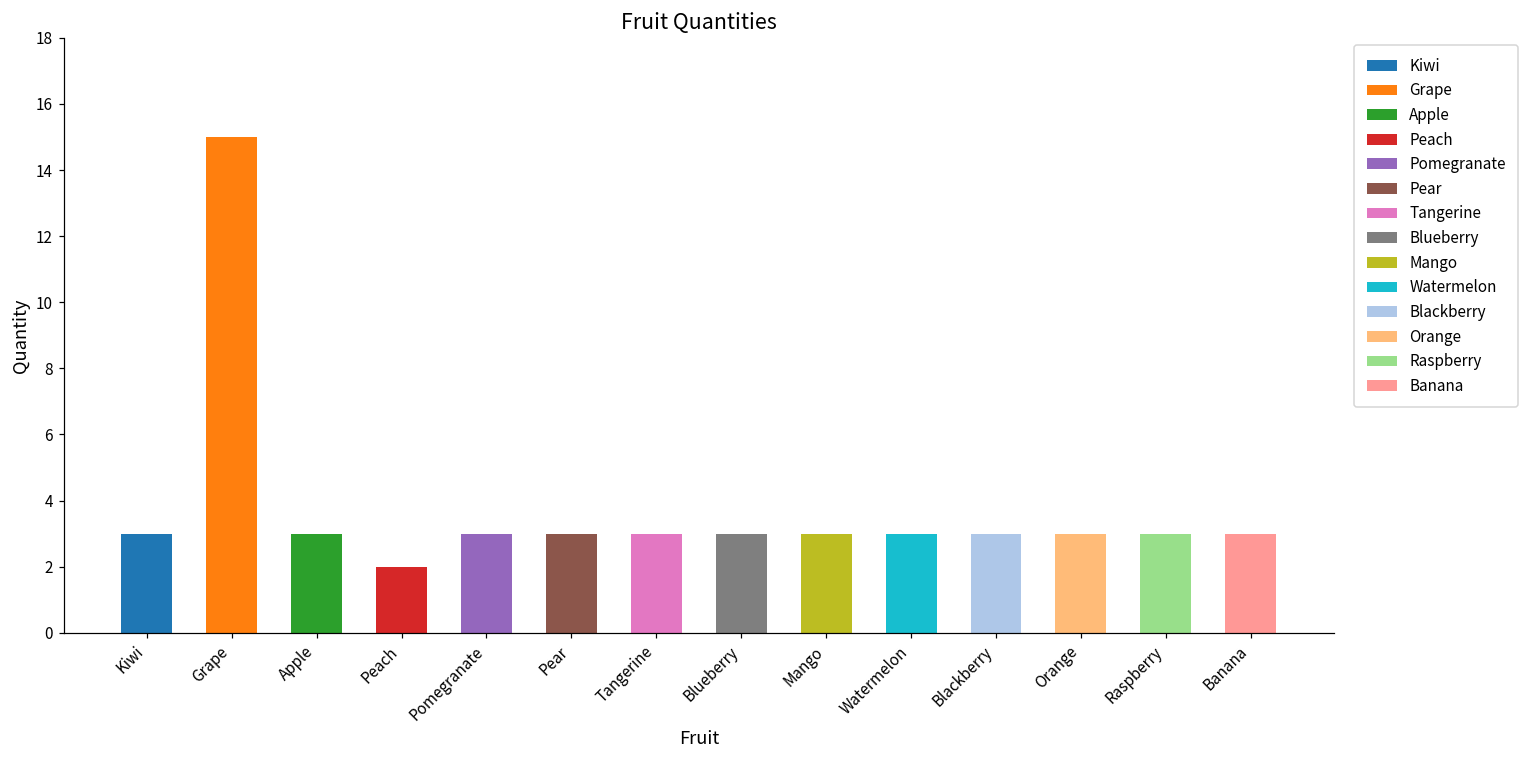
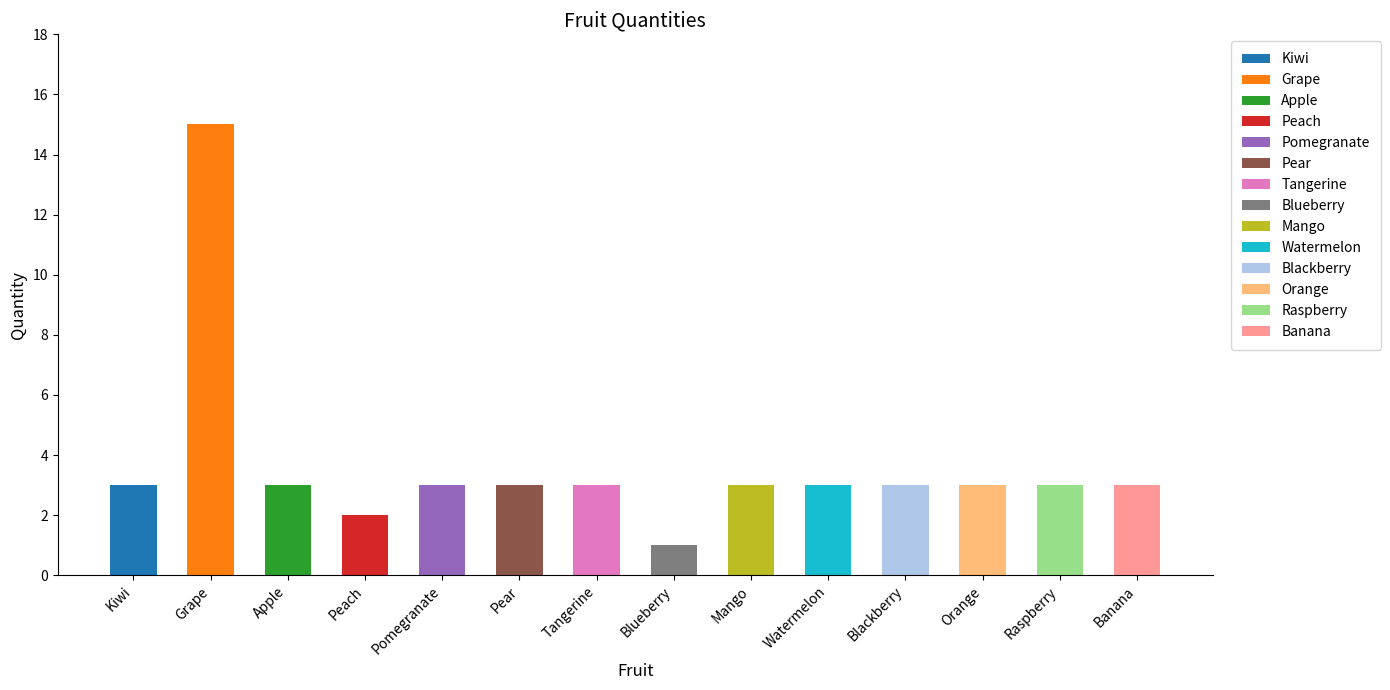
Blueberry: 3 -> 1
